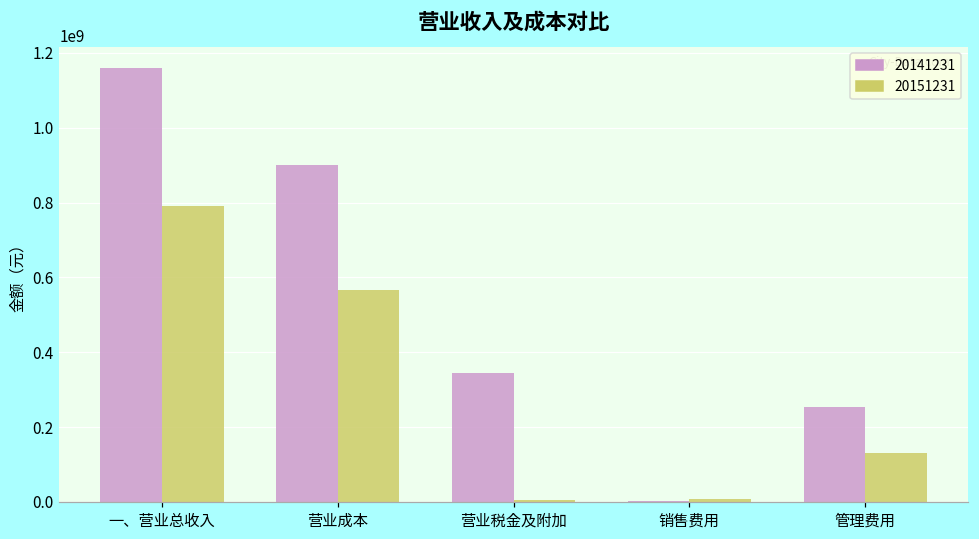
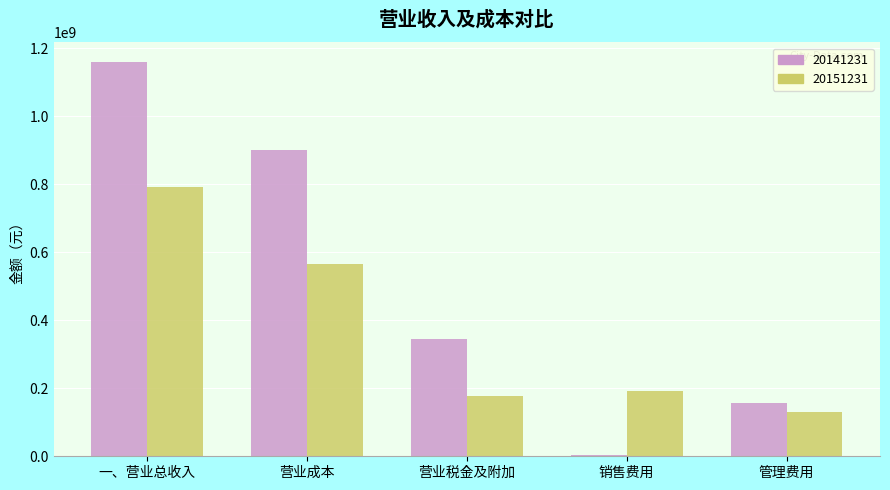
20151231, 营业税金及附加: 10000000 -> 180000000
20151231, 销售费用: 10000000 -> 190000000
20141231, 管理费用: 250000000 -> 160000000
